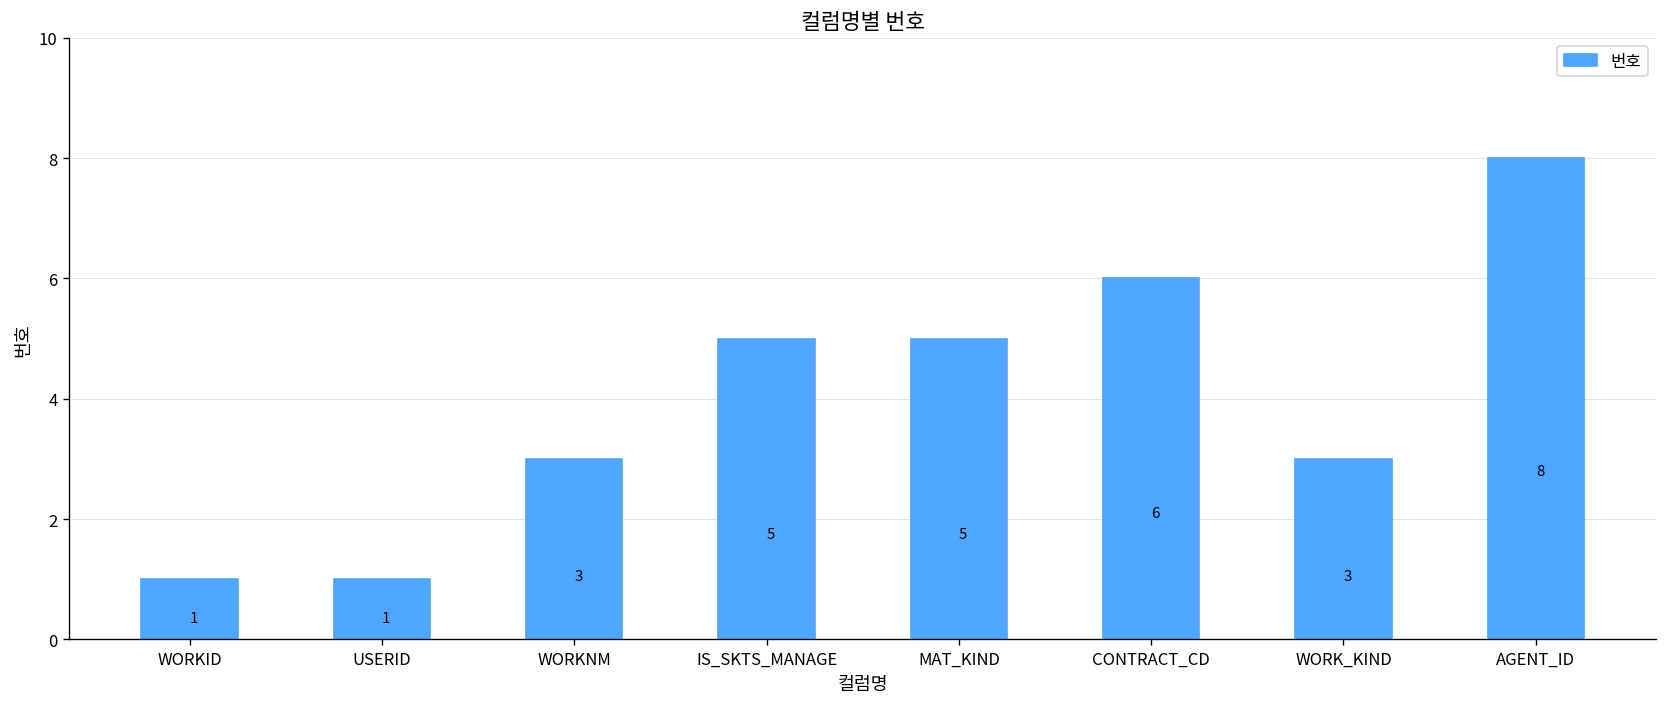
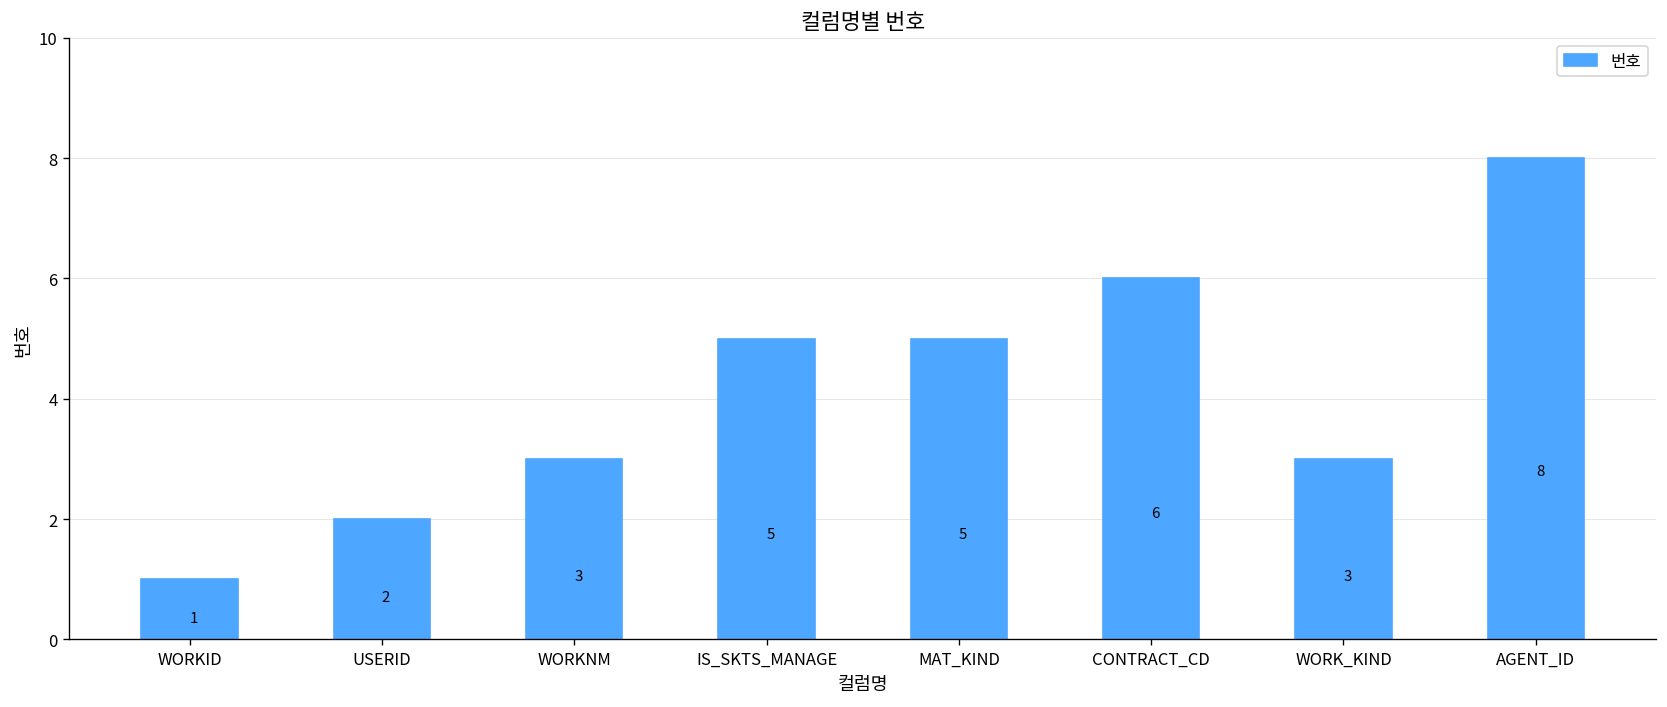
USERID: 1 -> 2
